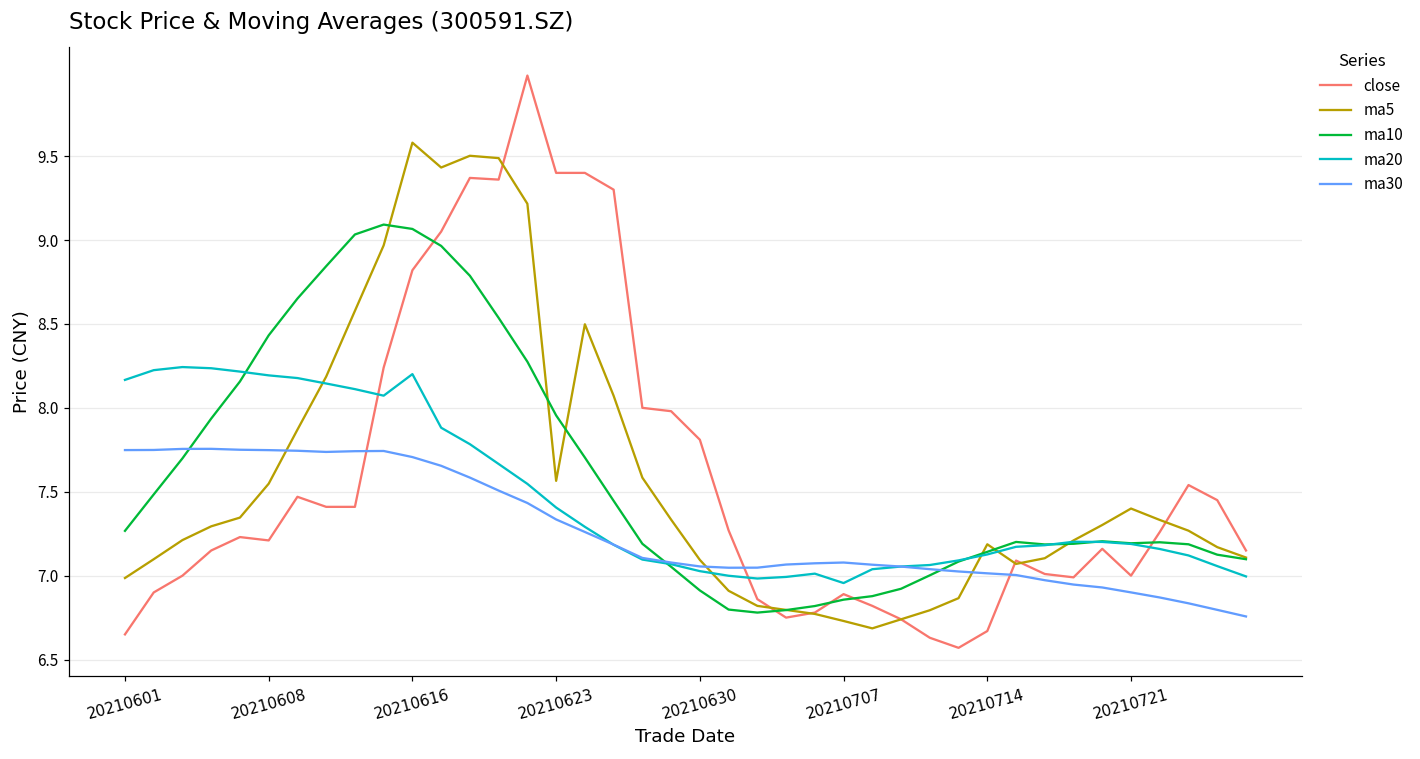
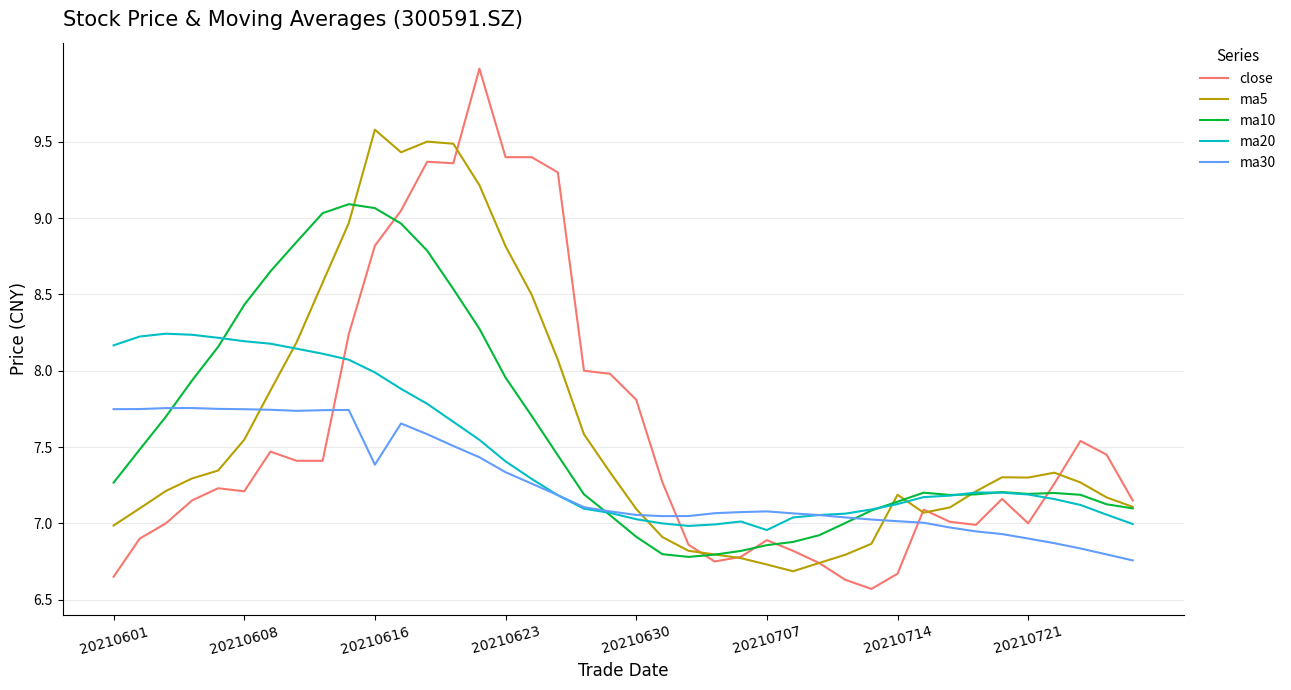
ma20, 20210616: 8.20 -> 7.99
ma30, 20210616: 7.71 -> 7.38
ma5, 20210623: 7.57 -> 8.82
ma5, 20210721: 7.4 -> 7.3
